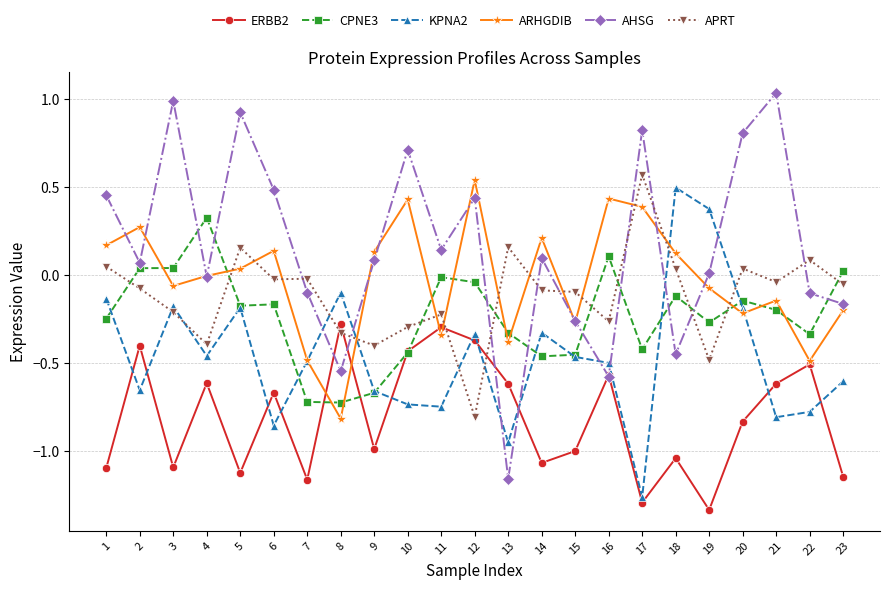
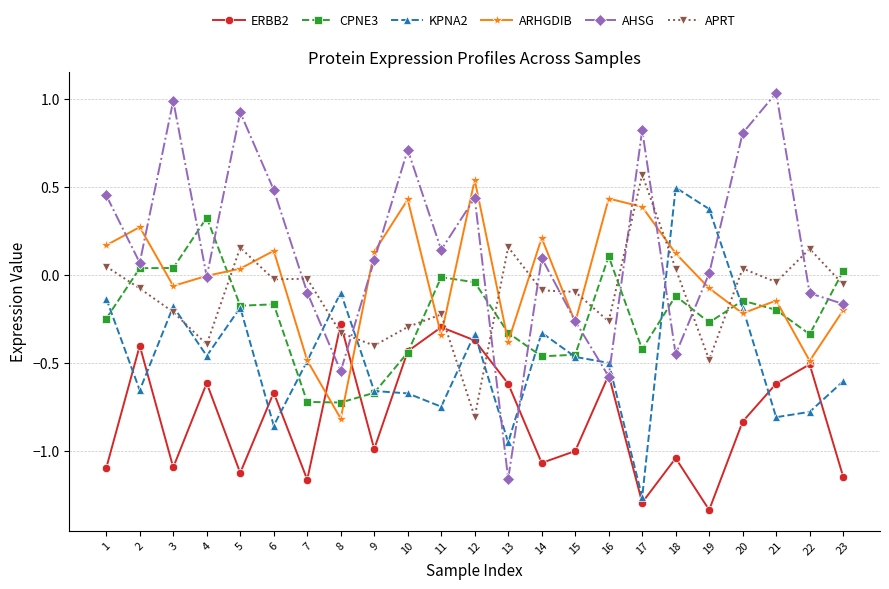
KPNA2, 10: -0.73 -> -0.67
APRT, 22: 0.09 -> 0.15
